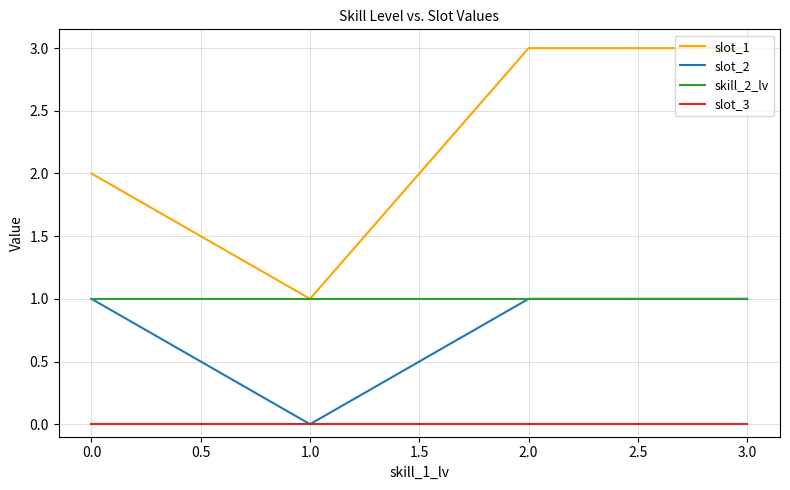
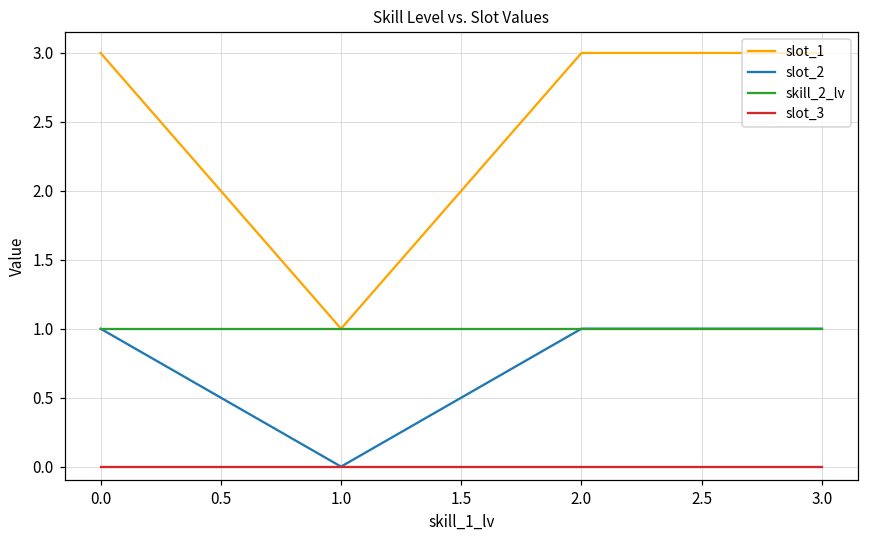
slot_1, 0.0: 2 -> 3
